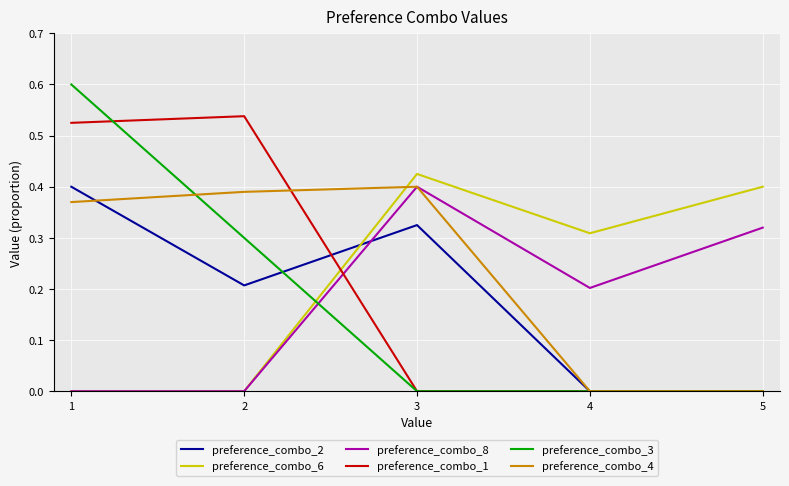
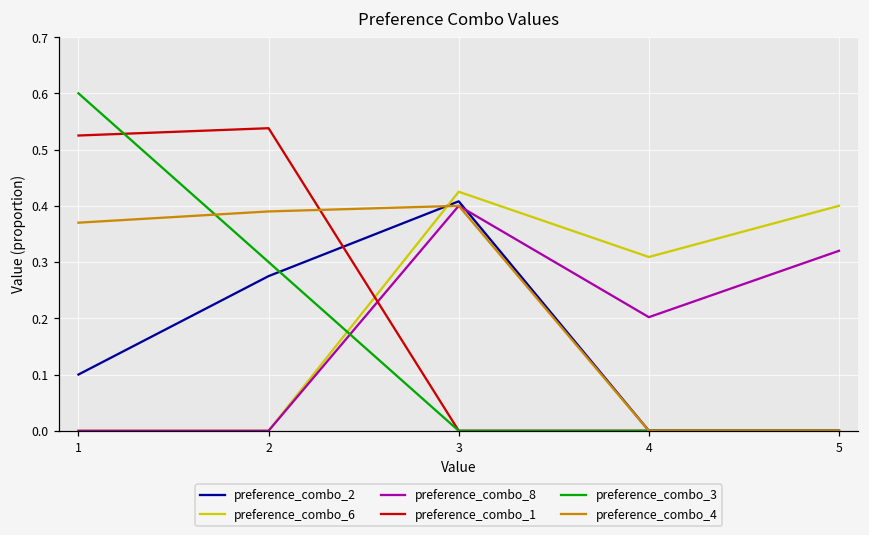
preference_combo_2, 1: 0.4 -> 0.1
preference_combo_2, 2: 0.21 -> 0.28
preference_combo_2, 3: 0.33 -> 0.41
